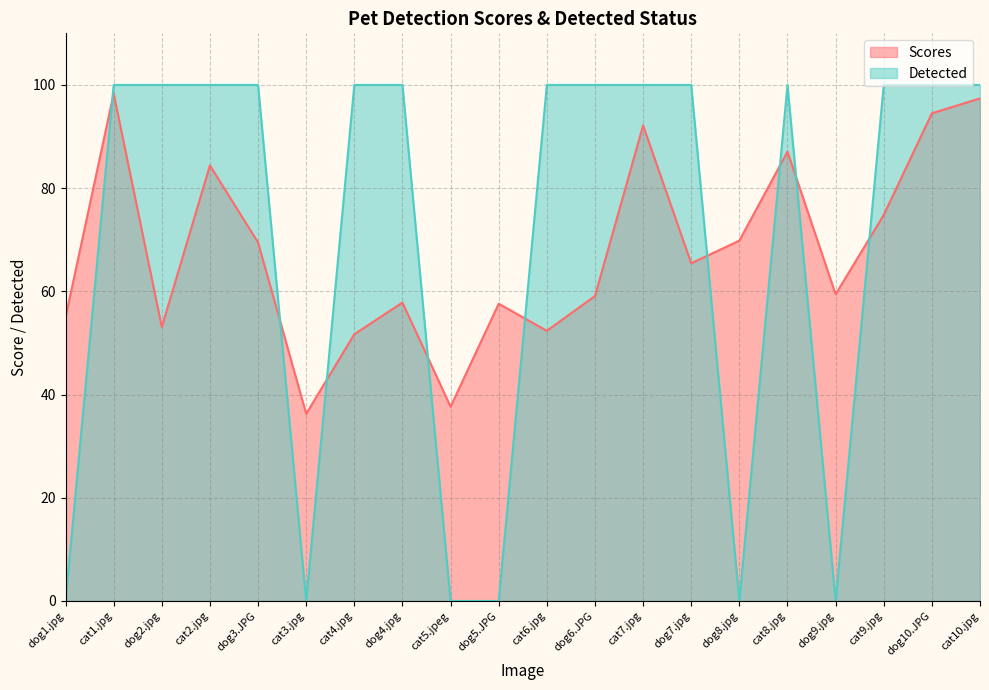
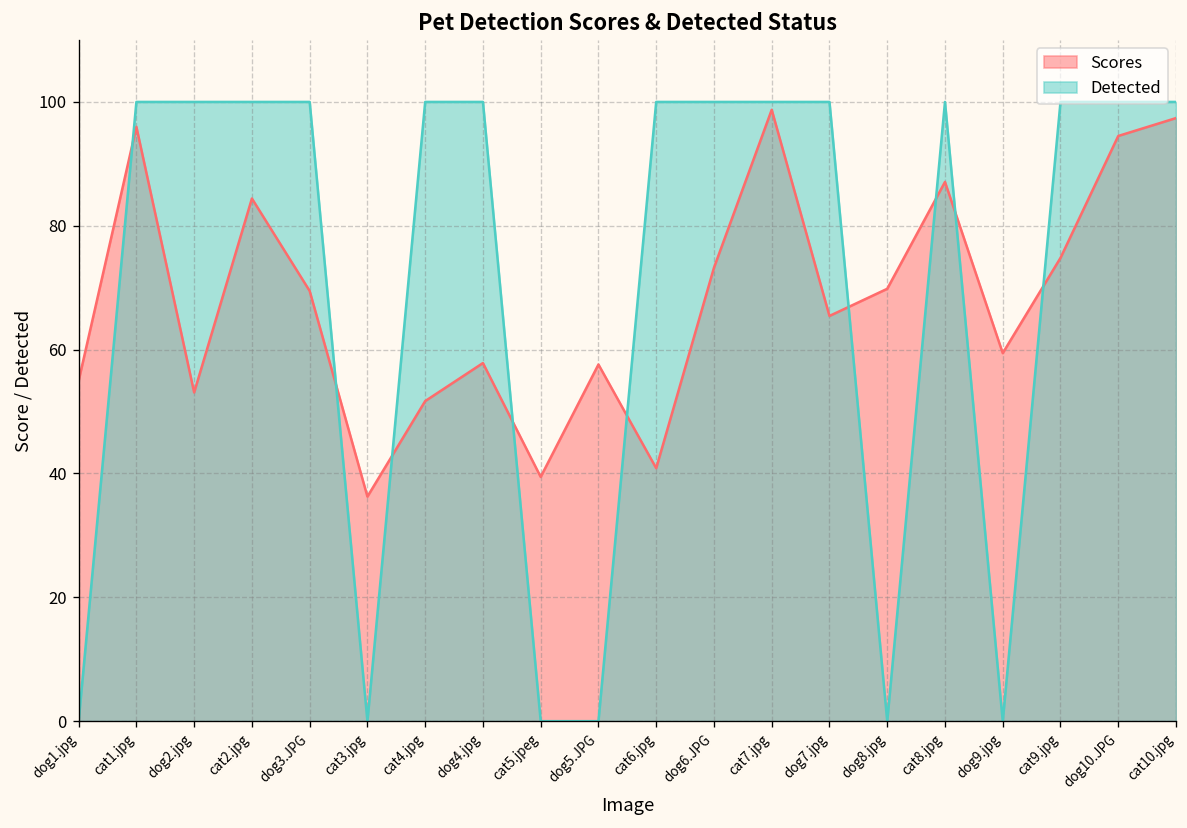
Scores, cat1.jpg: 98 -> 96
Scores, cat5.jpeg: 38 -> 39
Scores, cat6.jpg: 52 -> 41
Scores, dog6.JPG: 59 -> 73
Scores, cat7.jpg: 92 -> 99
